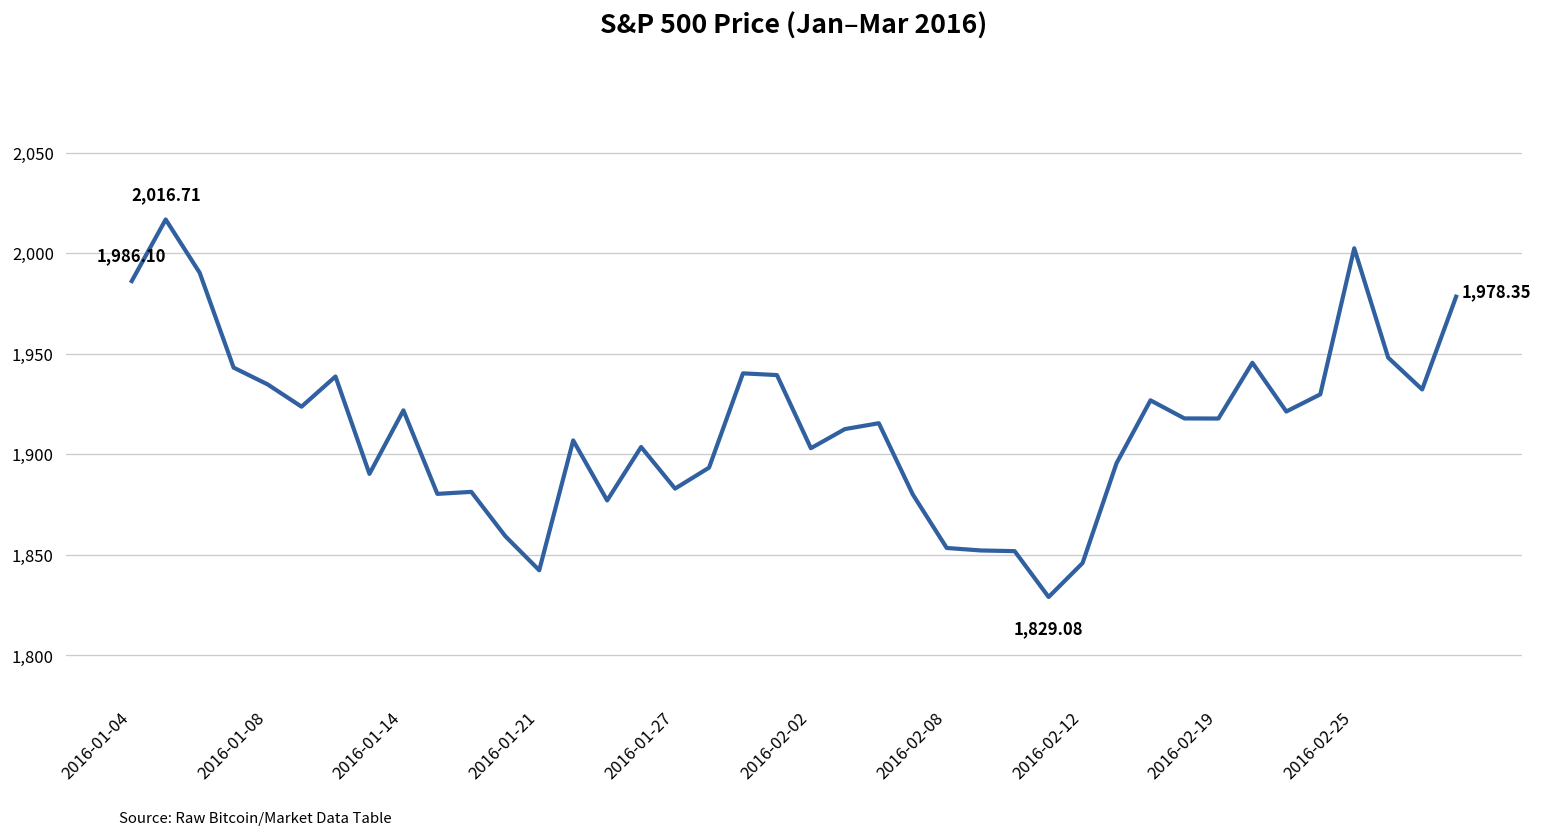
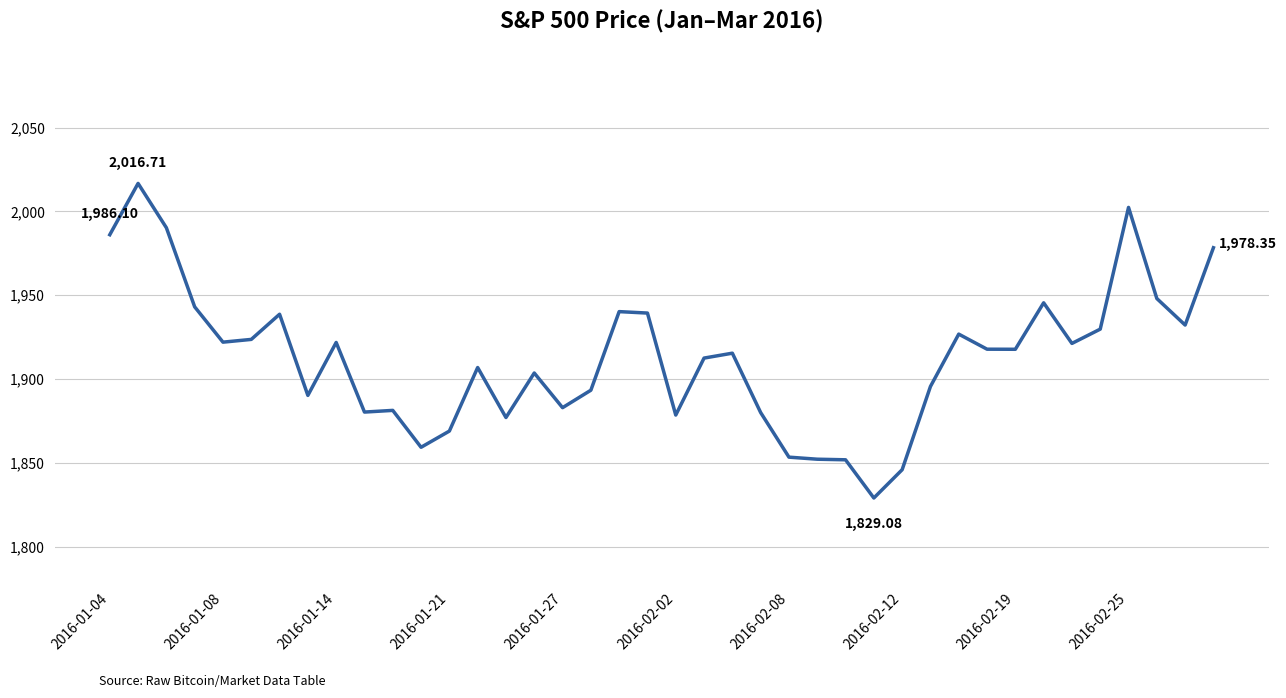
2016-01-08: 1,935 -> 1,922
2016-01-21: 1,842 -> 1,869
2016-02-02: 1,903 -> 1,879
